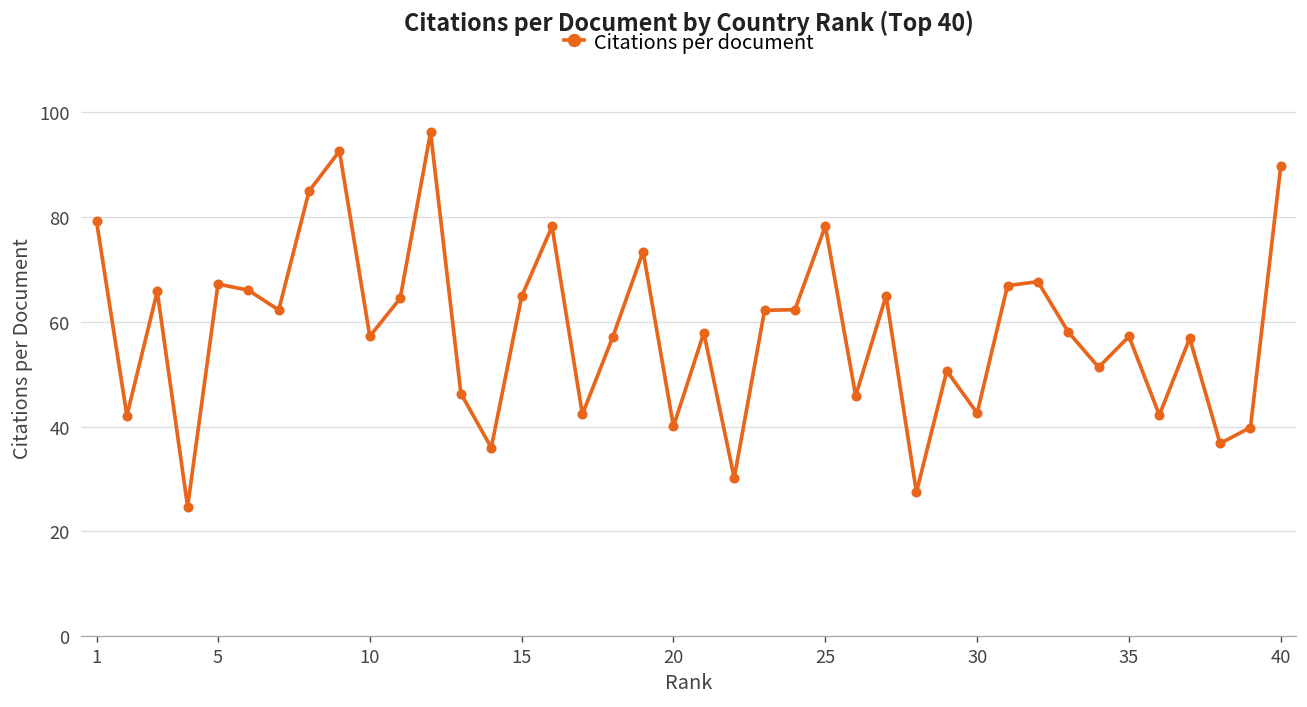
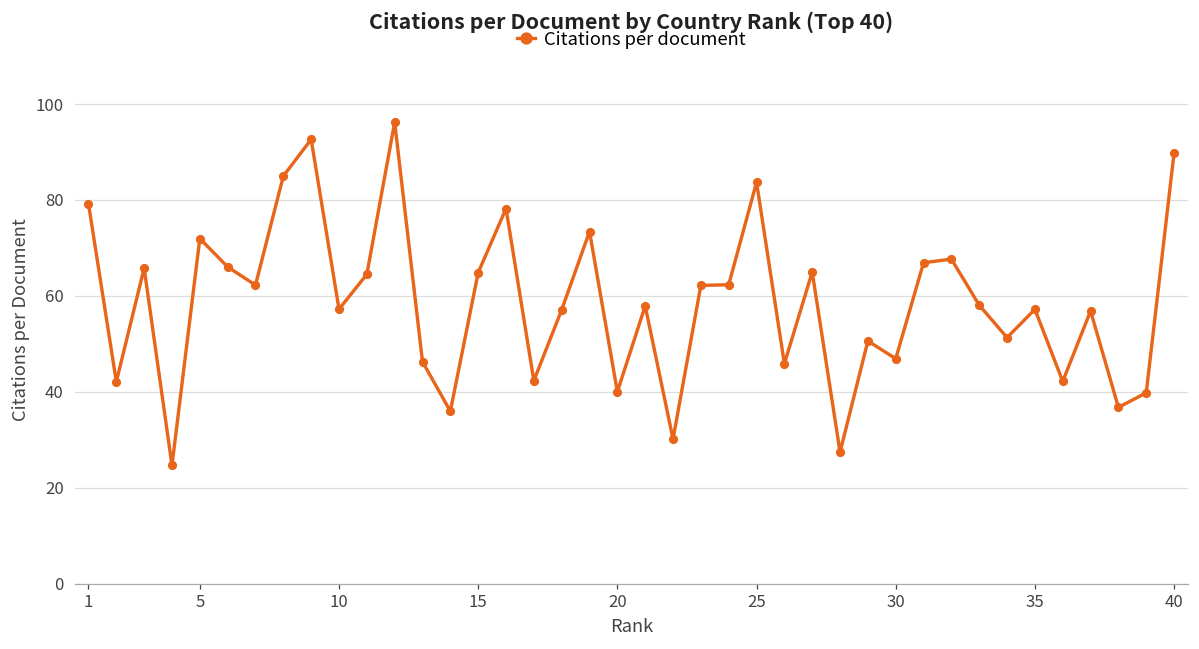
5: 67 -> 72
25: 78 -> 84
30: 43 -> 47
